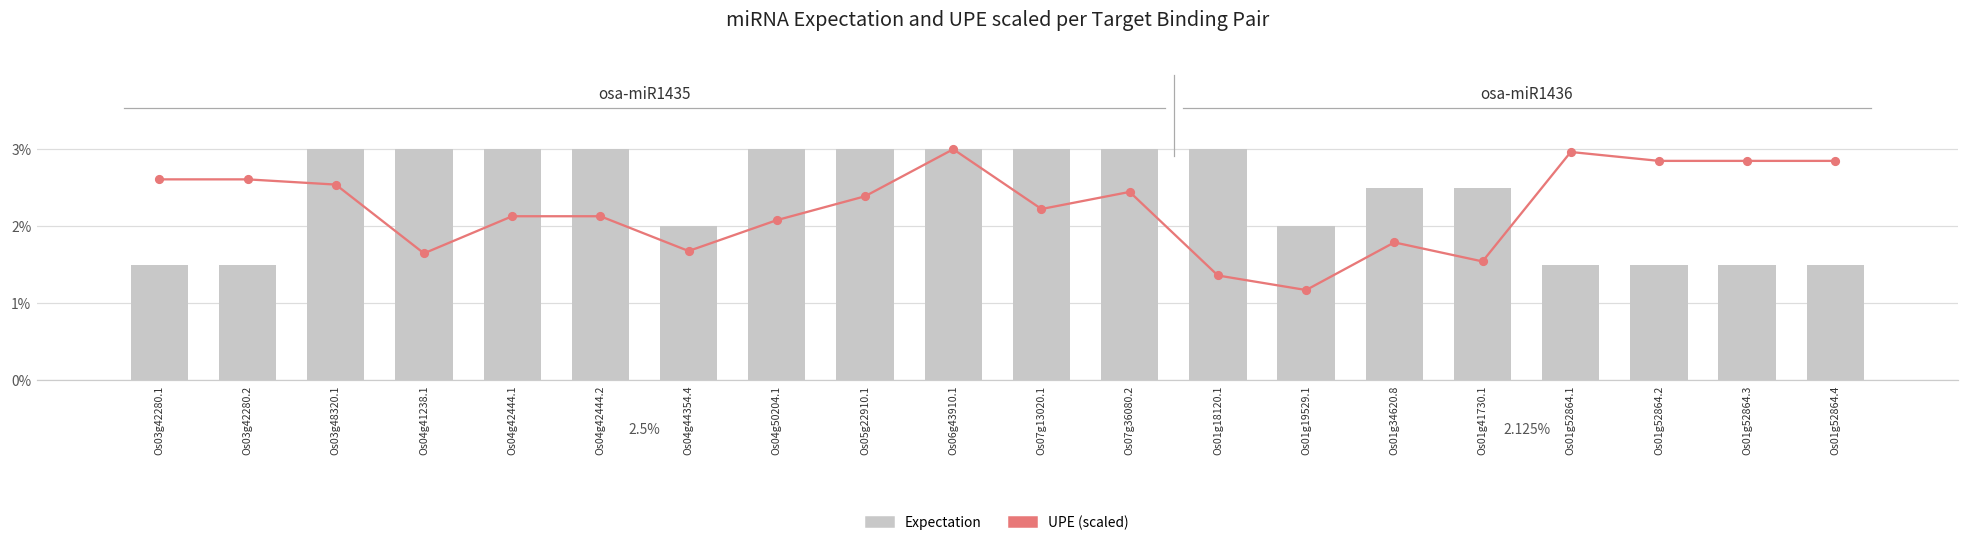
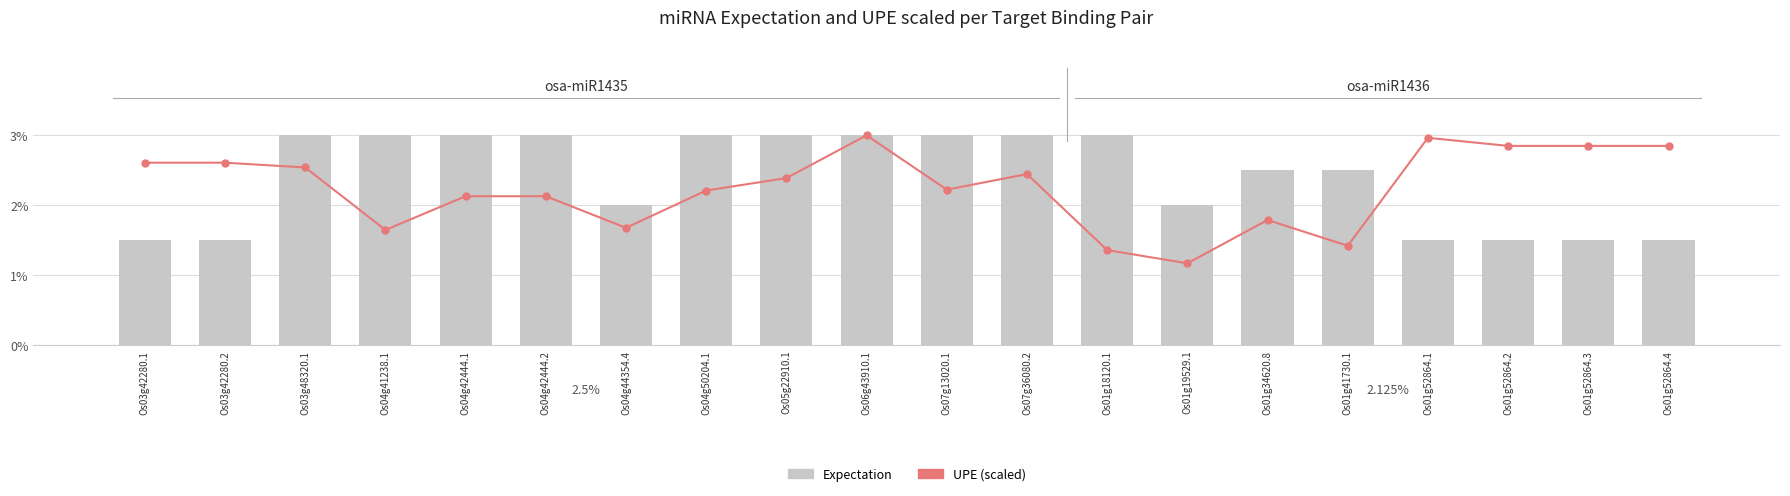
UPE (scaled), Os04g50204.1: 2.1% -> 2.2%
UPE (scaled), Os01g41730.1: 1.5% -> 1.4%
